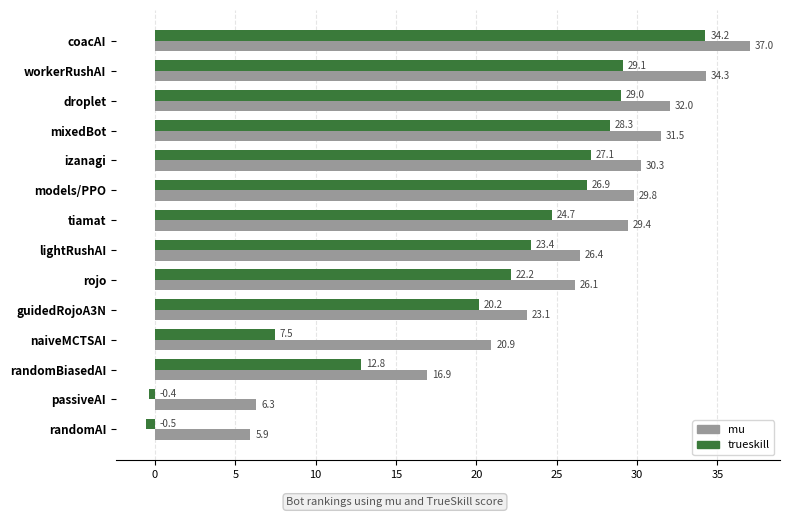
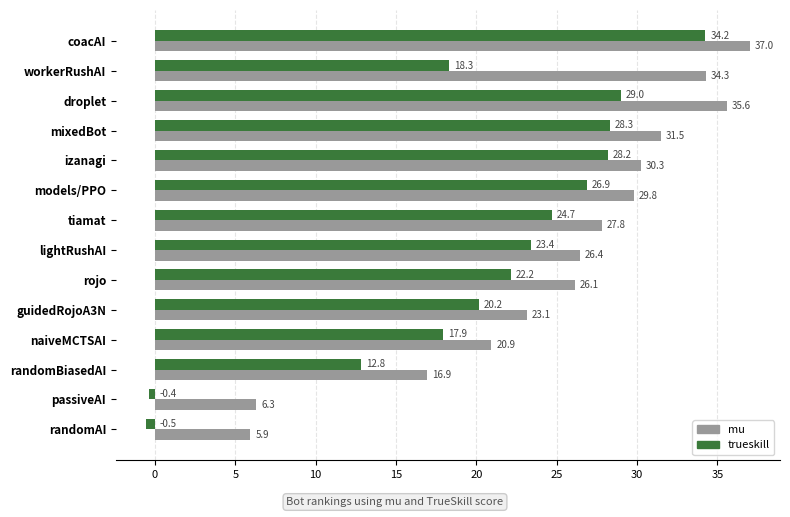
trueskill, workerRushAI: 29.1 -> 18.3
mu, droplet: 32.0 -> 35.6
trueskill, izanagi: 27.1 -> 28.2
mu, tiamat: 29.4 -> 27.8
trueskill, naiveMCTSAI: 7.5 -> 17.9
